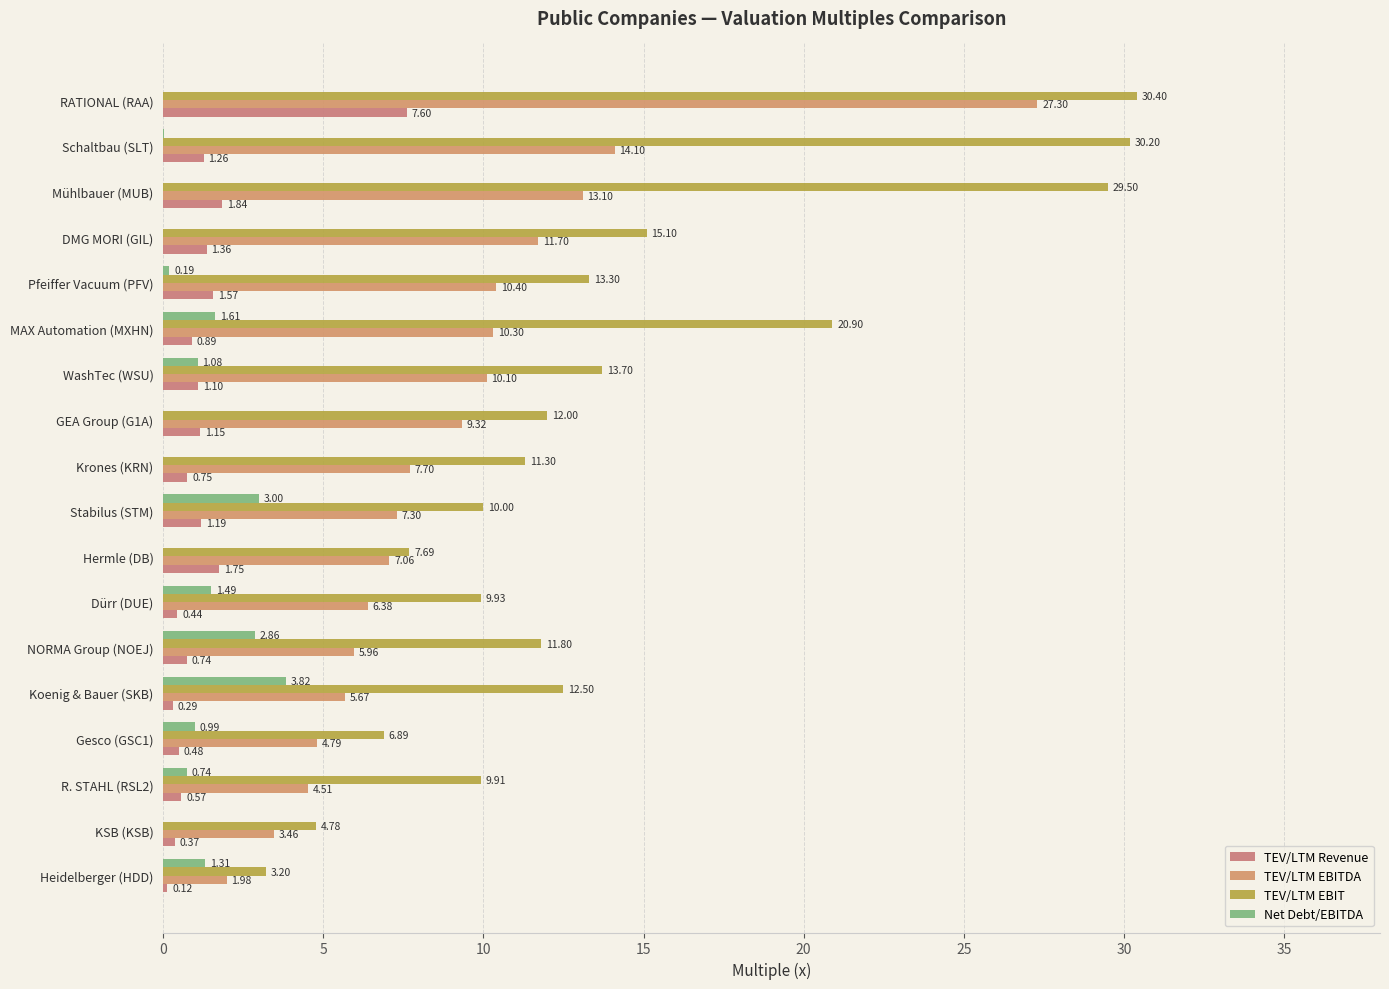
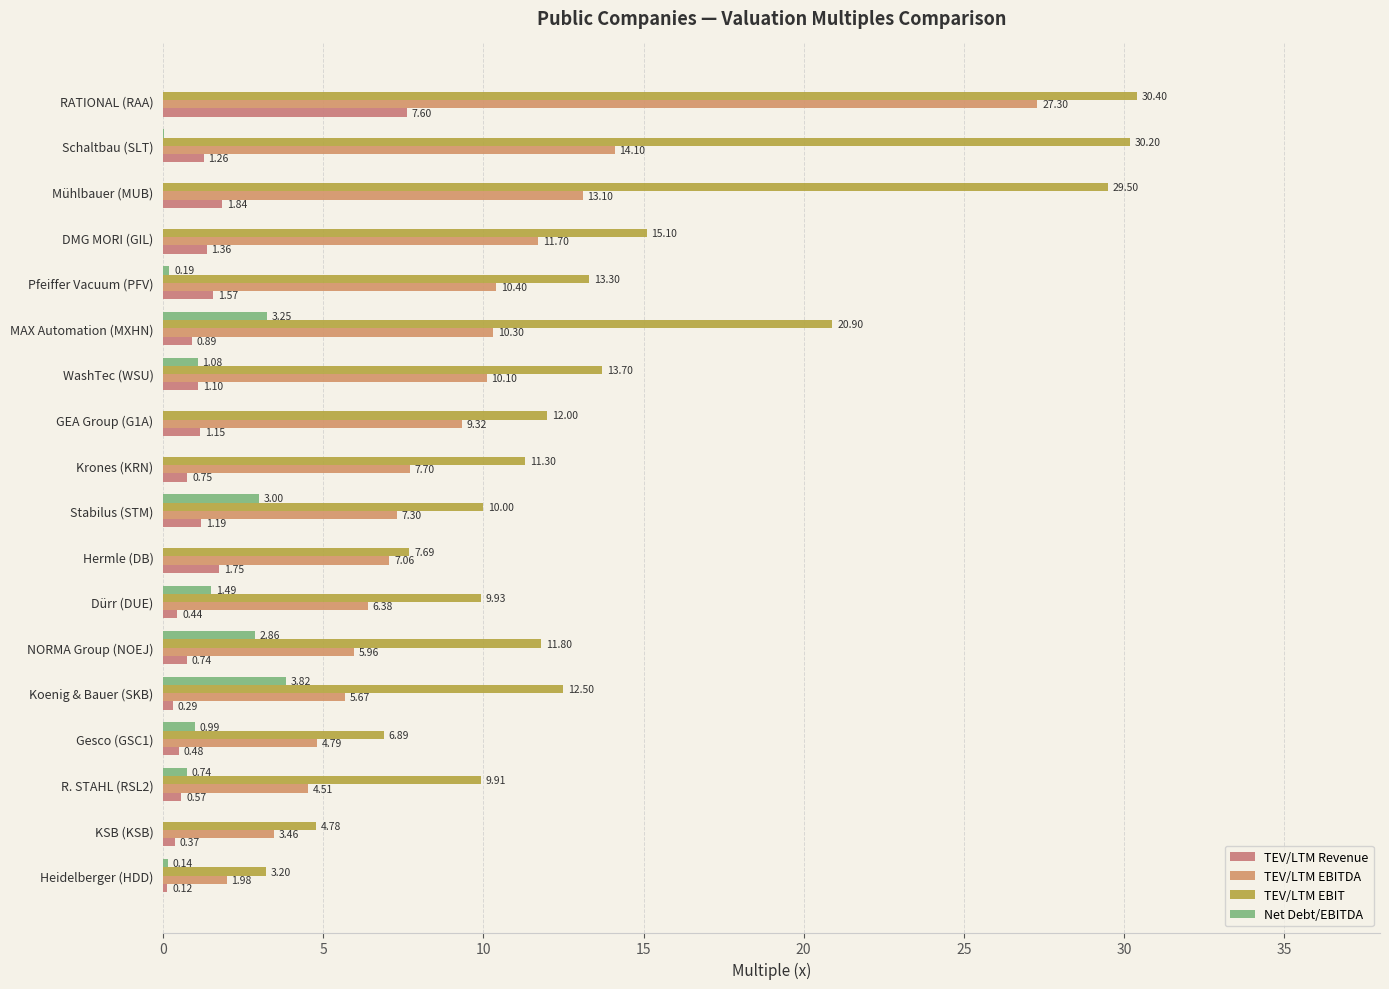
Net Debt/EBITDA, MAX Automation (MXHN): 1.61 -> 3.25
Net Debt/EBITDA, Heidelberger (HDD): 1.31 -> 0.14
